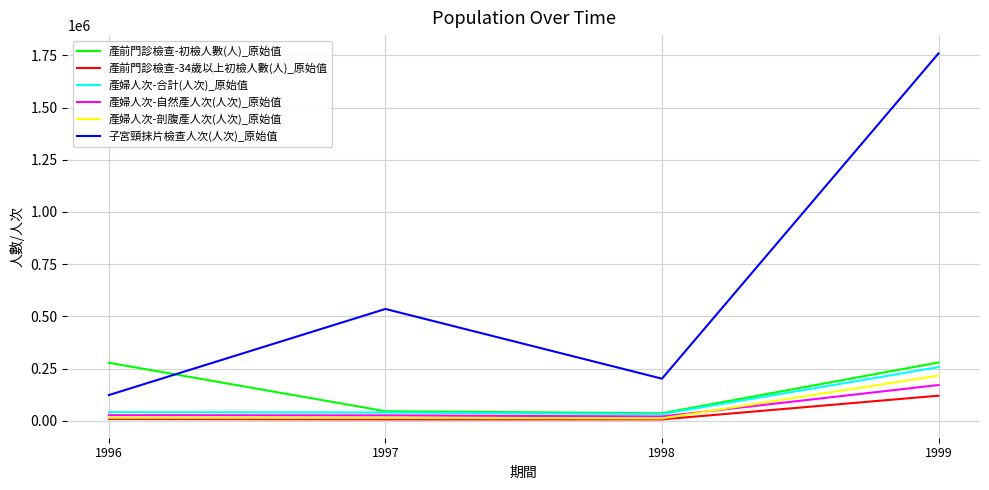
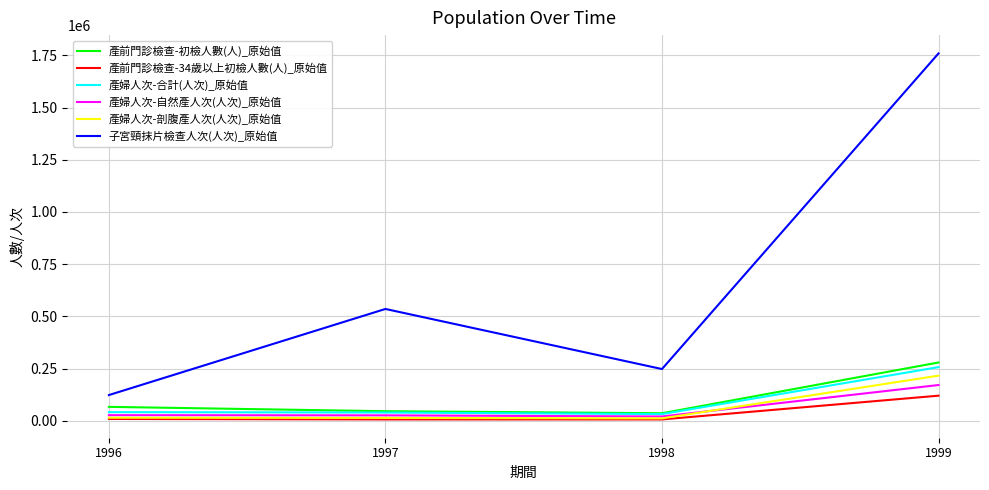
產前門診檢查-初檢人數(人)_原始值, 1996: 280000 -> 70000
子宮頸抹片檢查人次(人次)_原始值, 1998: 200000 -> 250000
